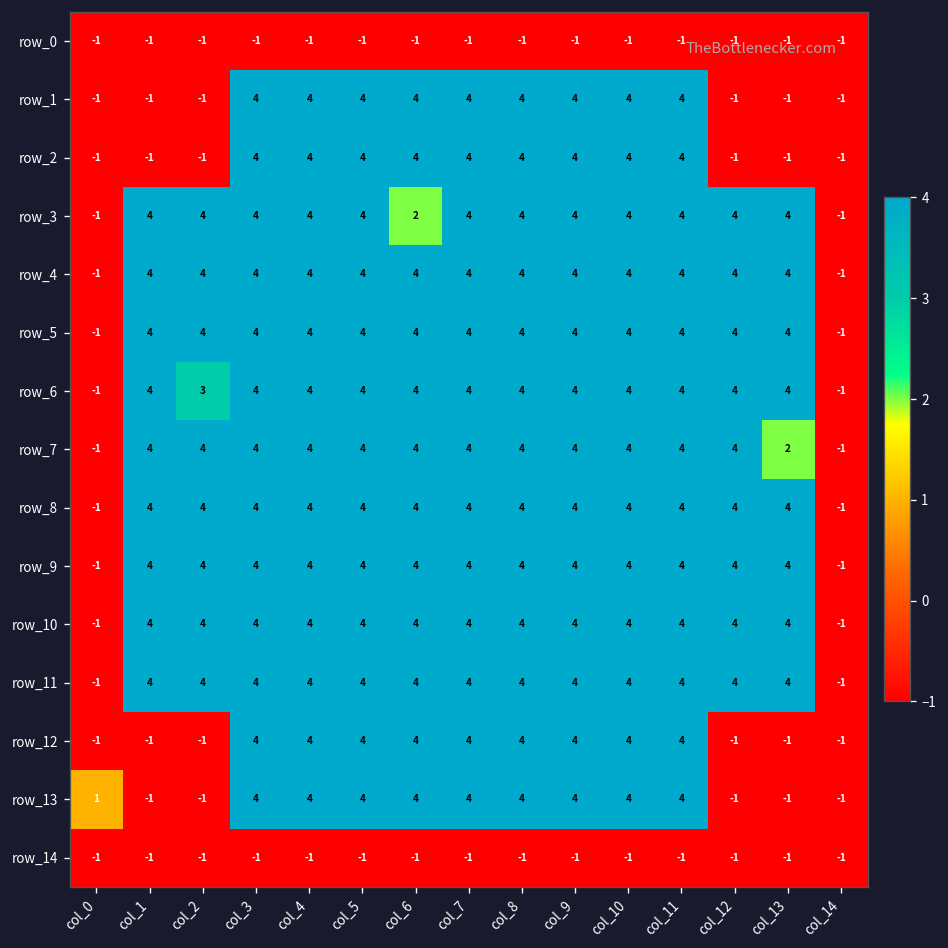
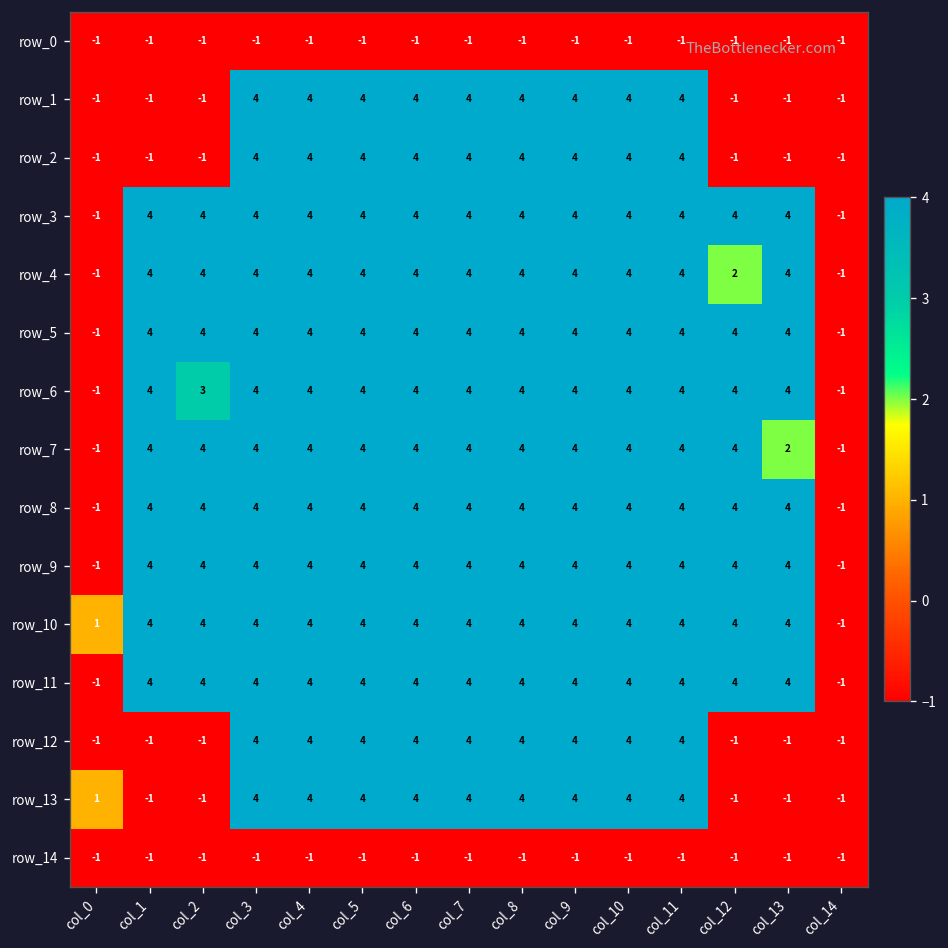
row_3, col_6: 2 -> 4
row_4, col_12: 4 -> 2
row_10, col_0: -1 -> 1
